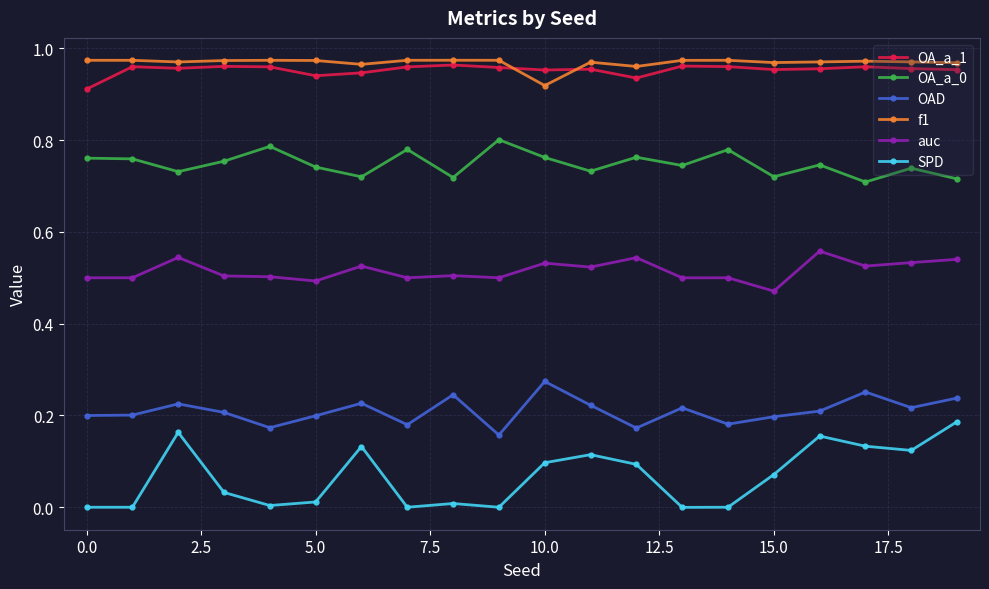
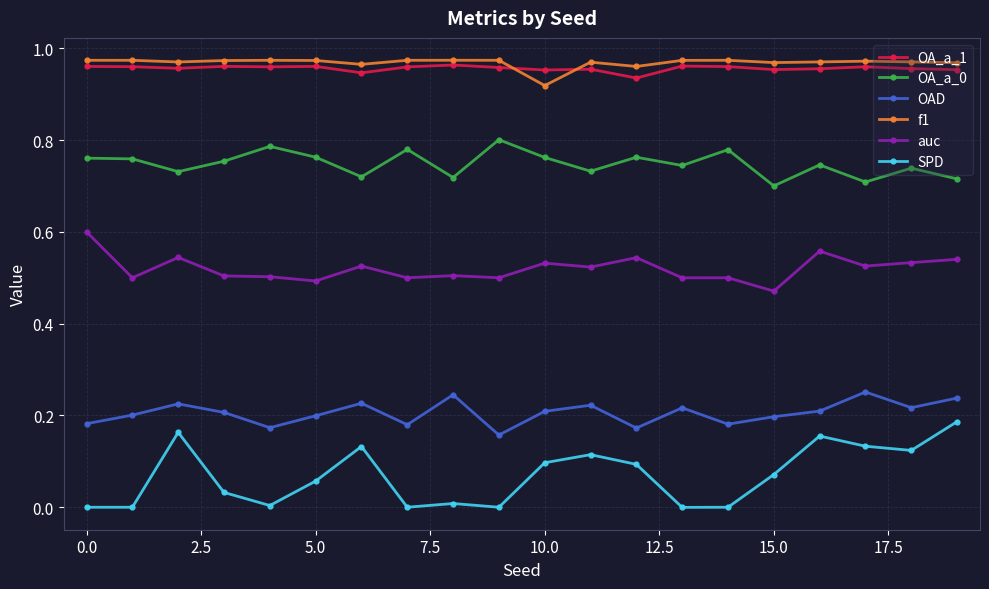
OA_a_1, 0.0: 0.91 -> 0.96
OAD, 0.0: 0.20 -> 0.18
auc, 0.0: 0.5 -> 0.6
OA_a_1, 5.0: 0.94 -> 0.96
OA_a_0, 5.0: 0.74 -> 0.76
SPD, 5.0: 0.01 -> 0.06
OAD, 10.0: 0.27 -> 0.21
OA_a_0, 15.0: 0.72 -> 0.70
